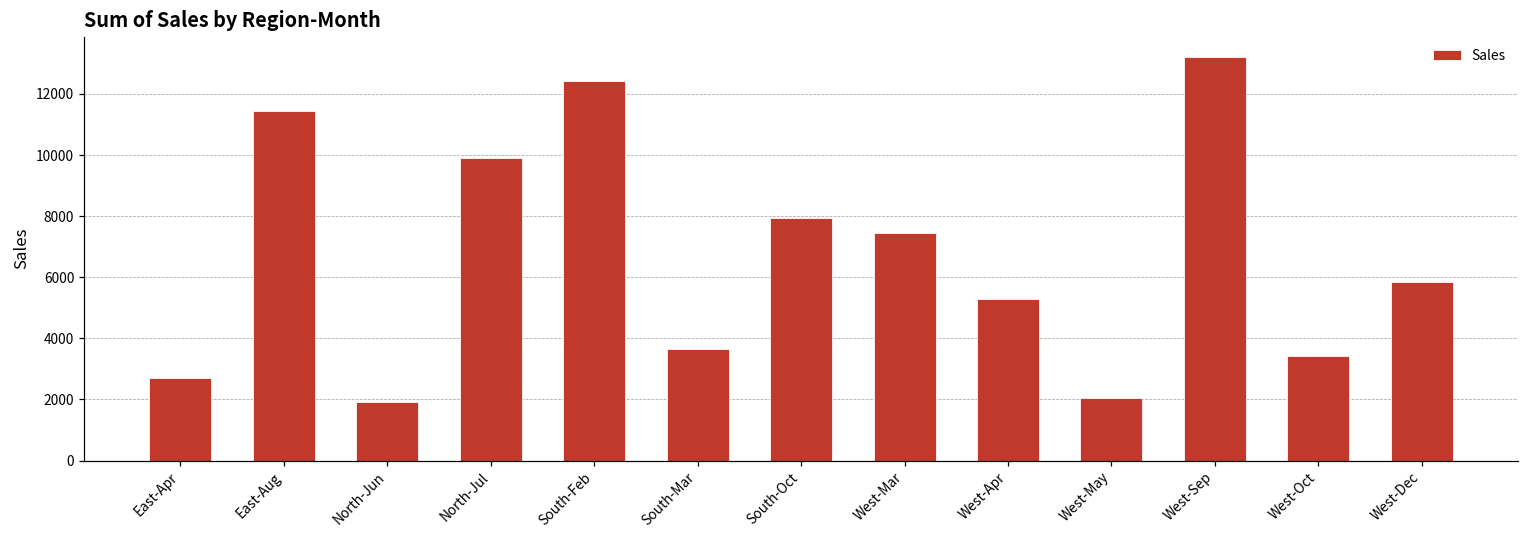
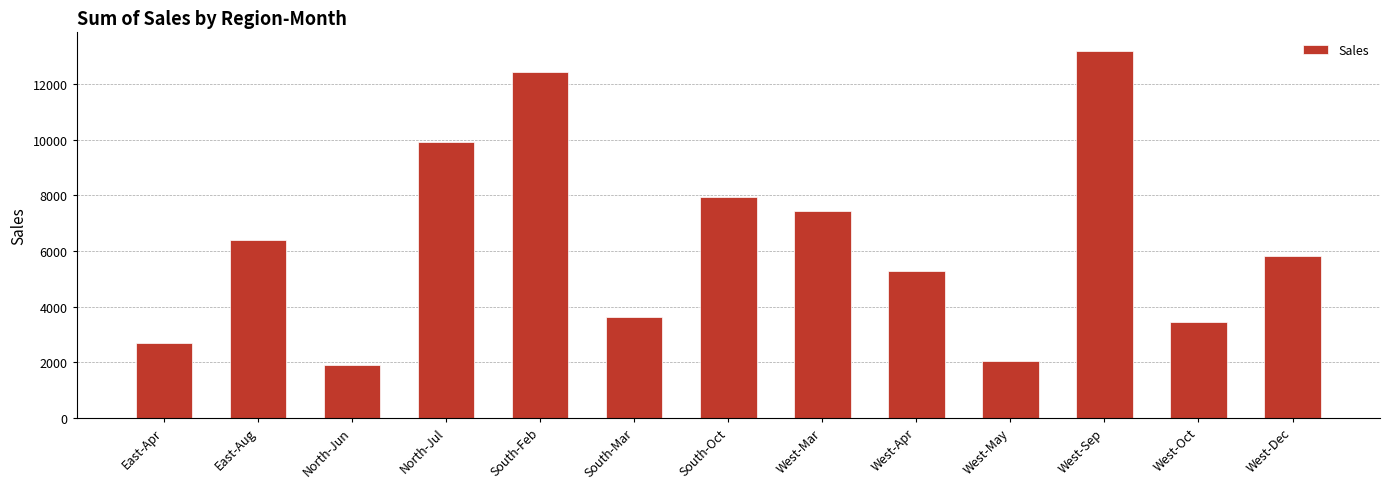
East-Aug: 11400 -> 6400
